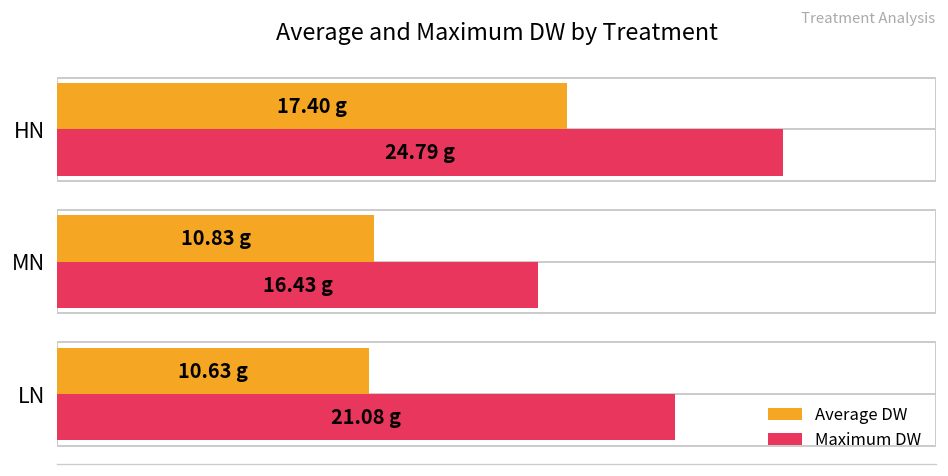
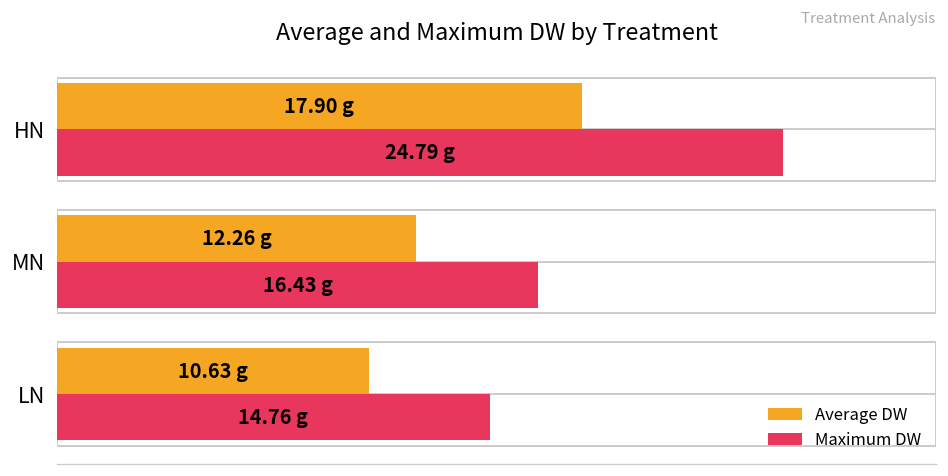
Average DW, HN: 17.40 -> 17.90
Average DW, MN: 10.83 -> 12.26
Maximum DW, LN: 21.08 -> 14.76
